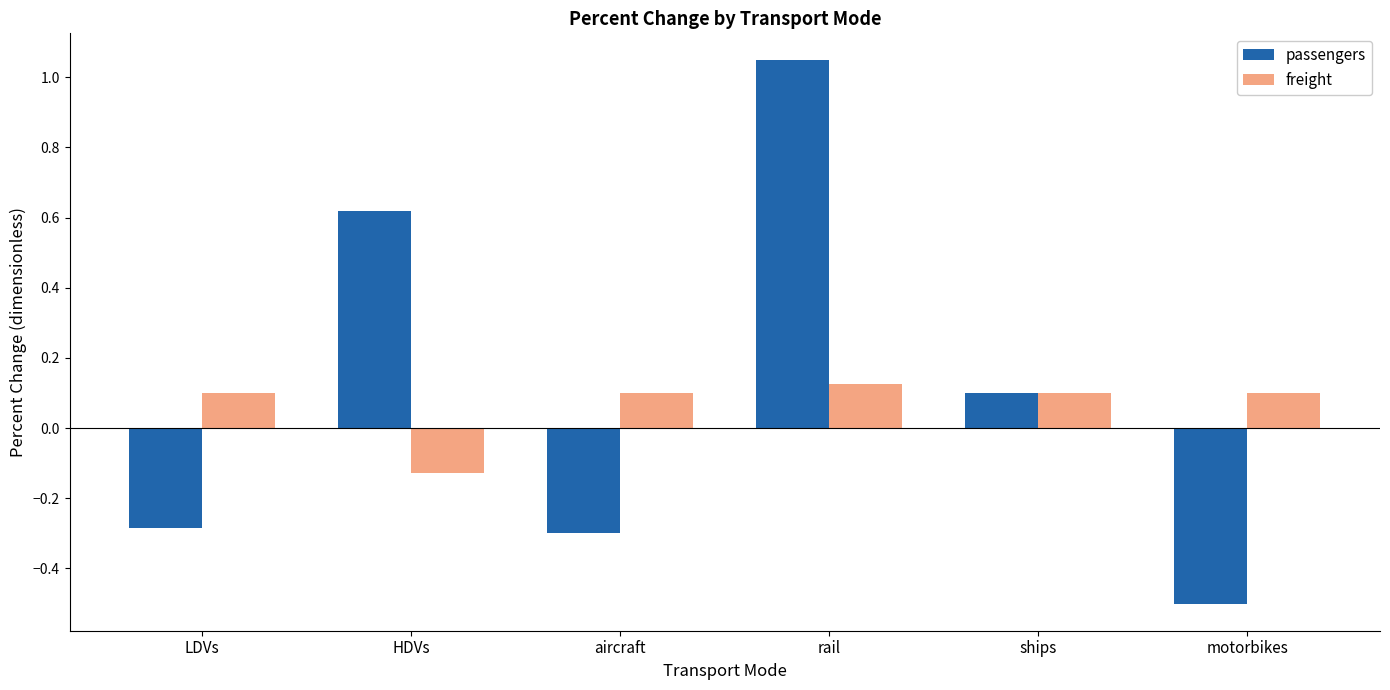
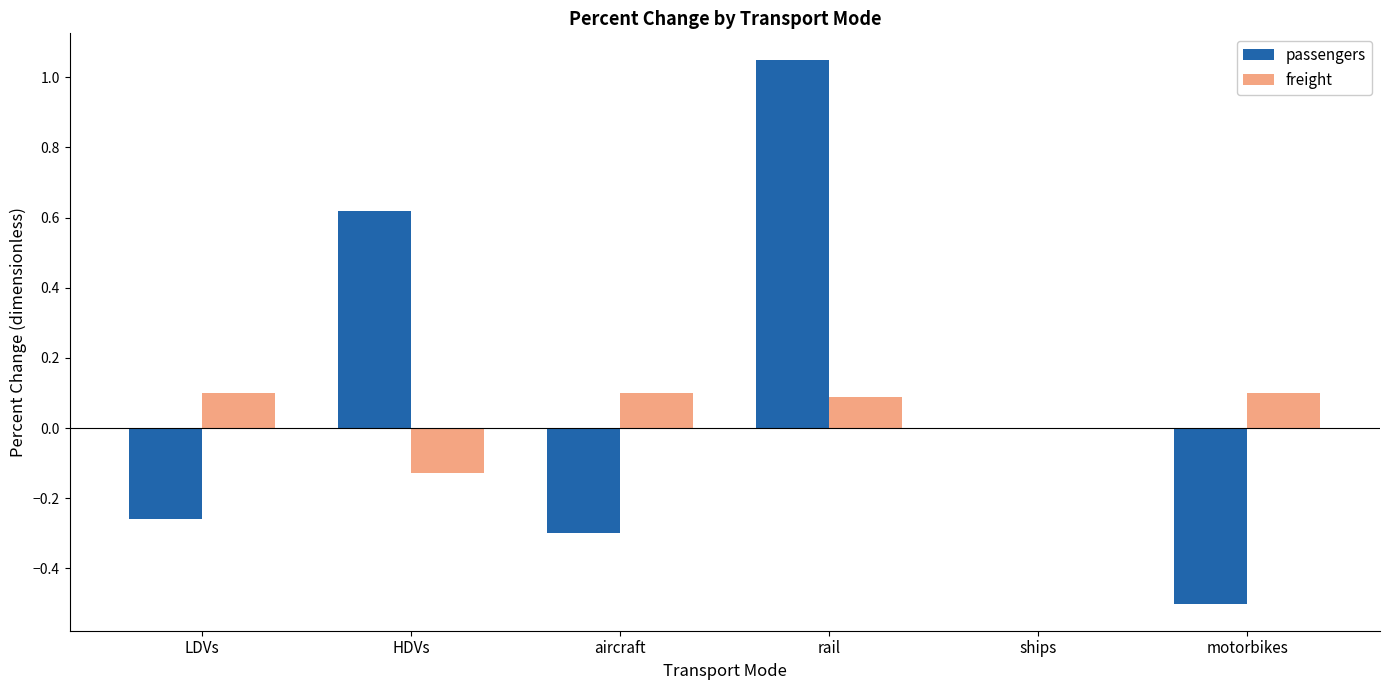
passengers, LDVs: -0.28 -> -0.26
freight, rail: 0.13 -> 0.09
passengers, ships: 0.1 -> 0.0
freight, ships: 0.1 -> 0.0
